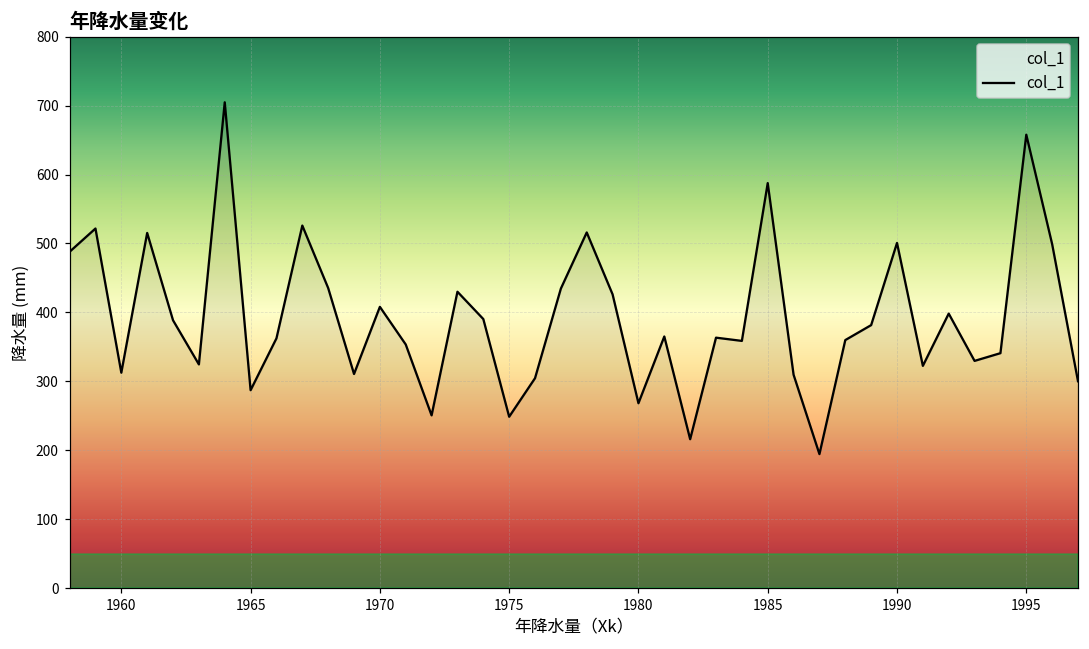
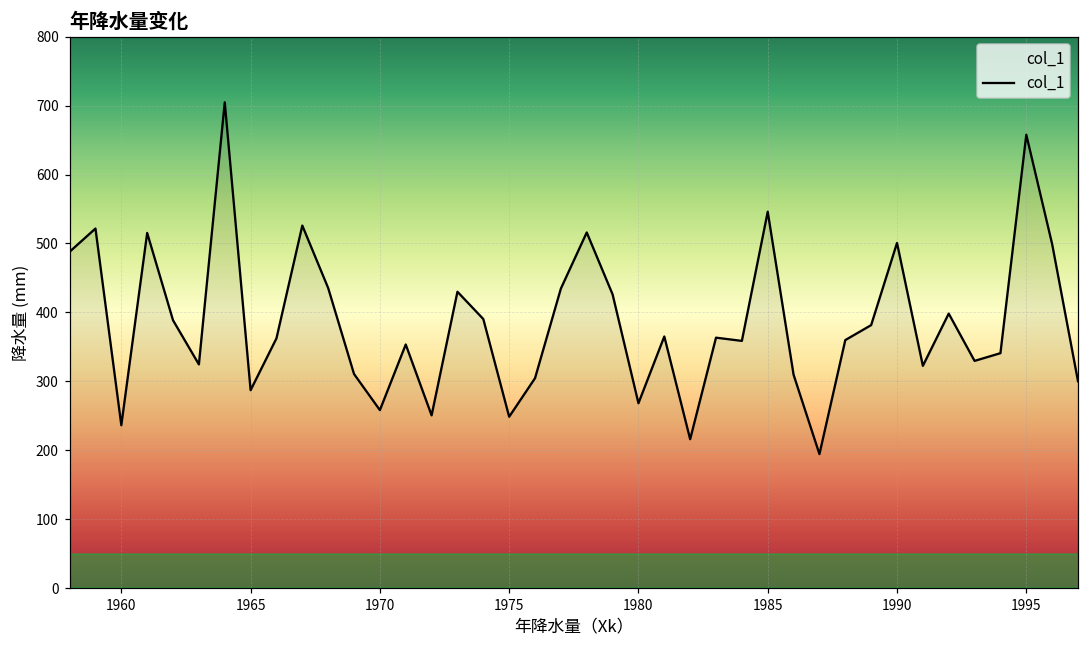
1960: 310 -> 240
1970: 410 -> 260
1985: 590 -> 550
